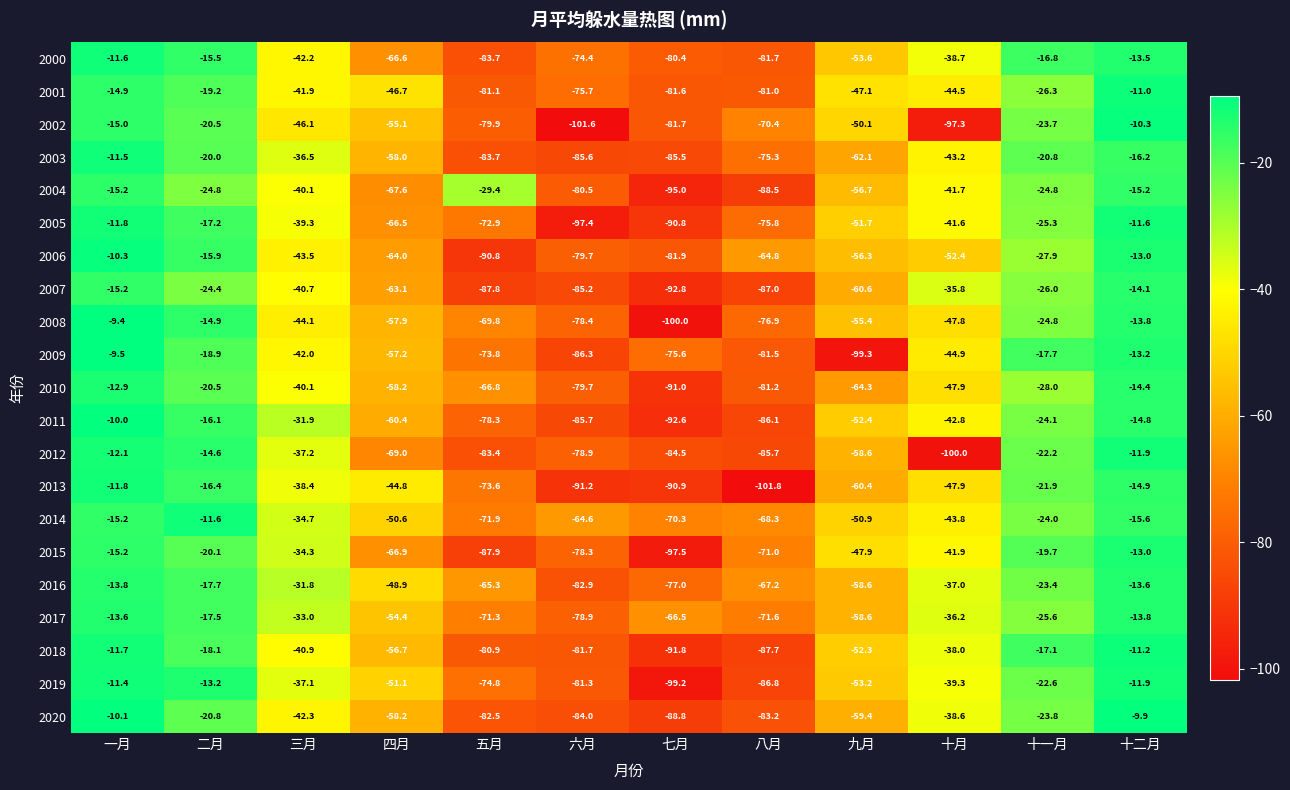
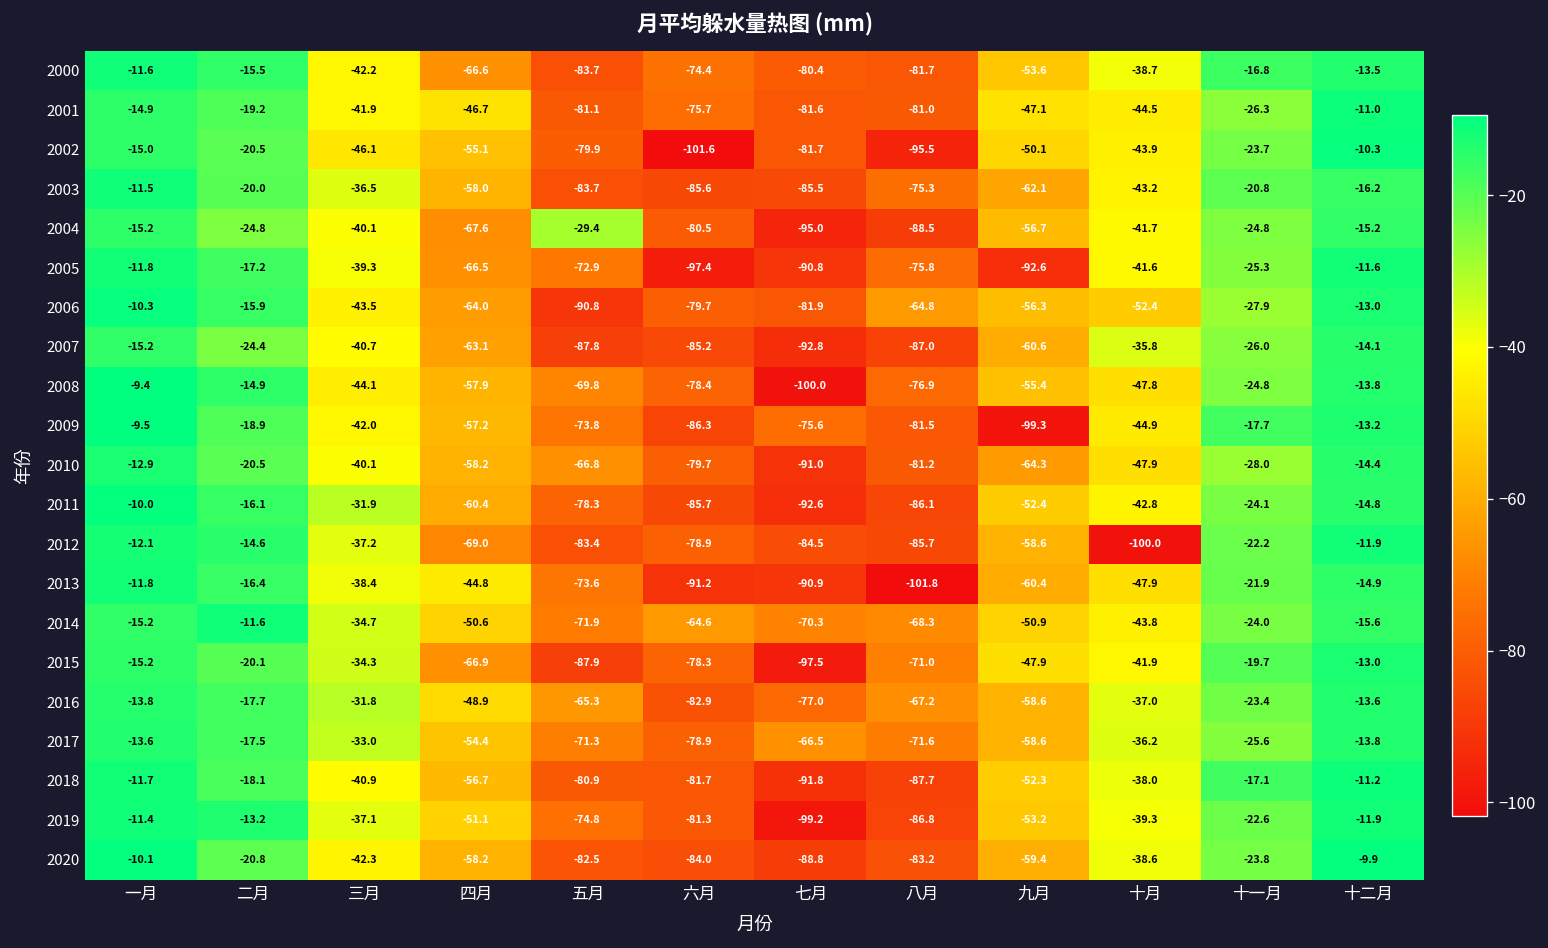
2002, 八月: -70.4 -> -95.5
2002, 十月: -97.3 -> -43.9
2005, 九月: -51.7 -> -92.6
